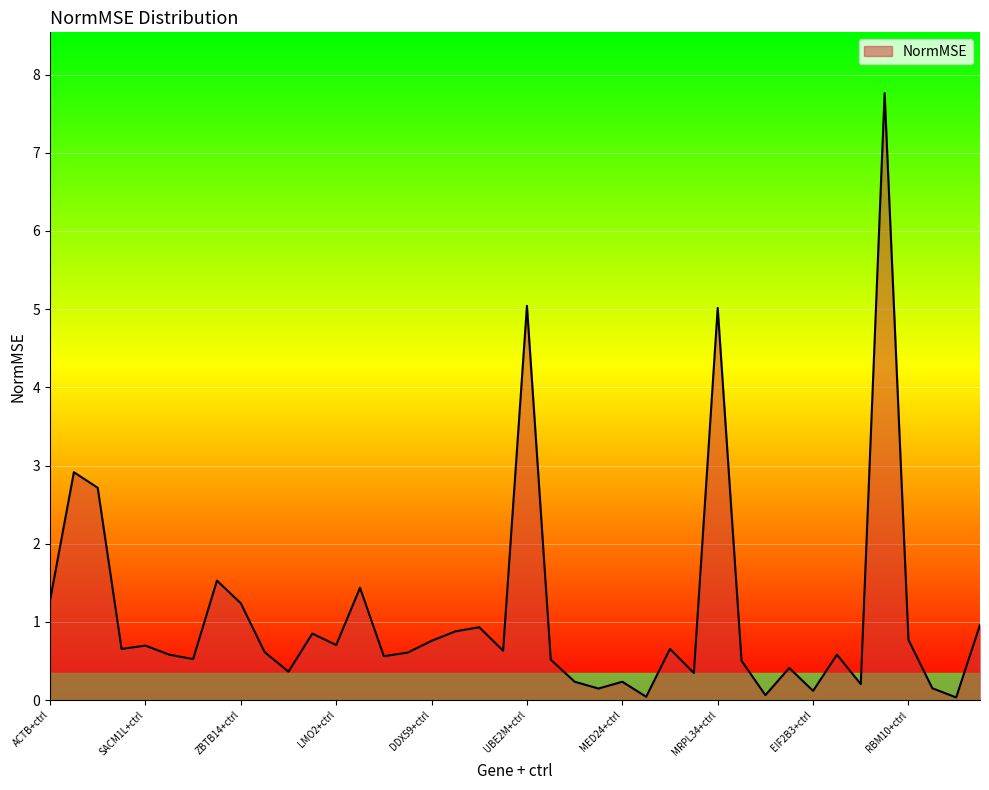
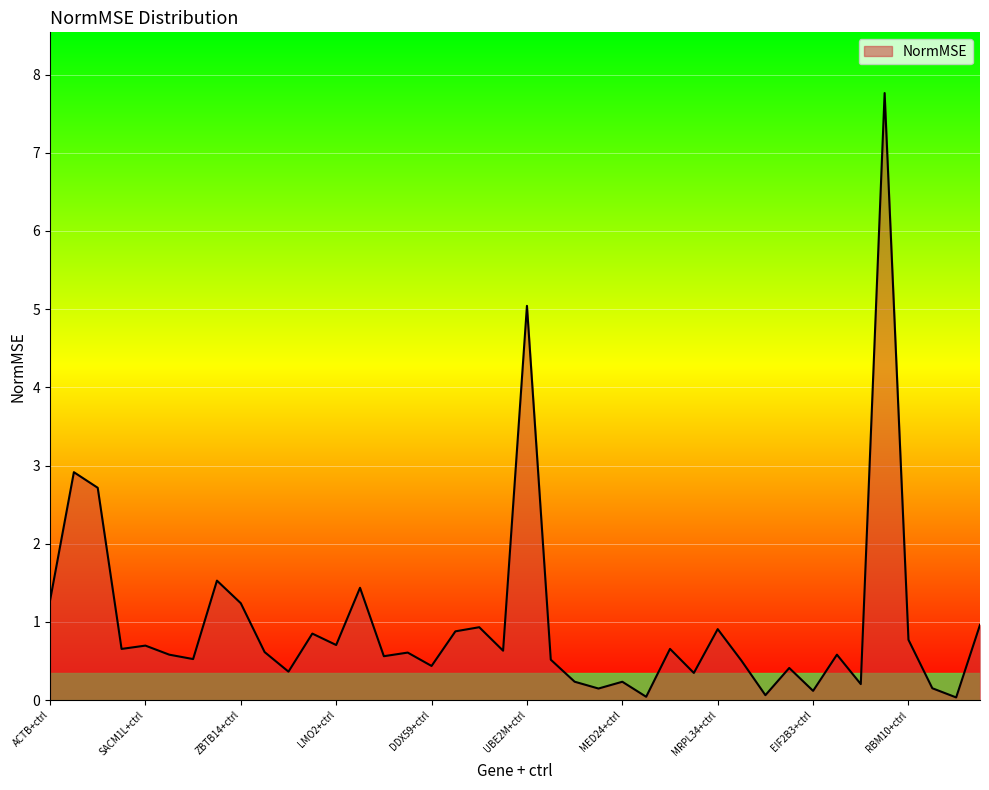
DDX59+ctrl: 0.8 -> 0.4
MRPL34+ctrl: 5.0 -> 0.9
